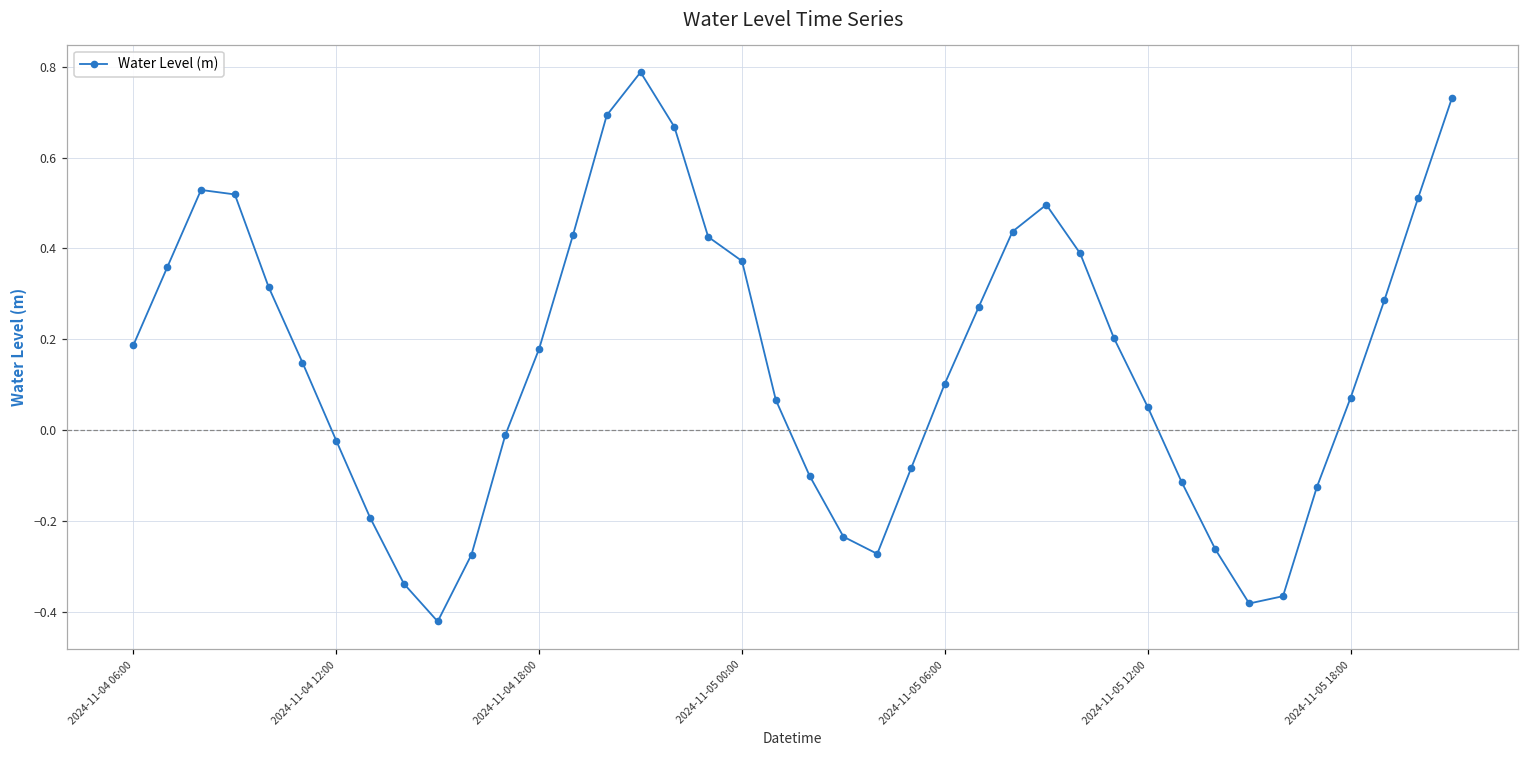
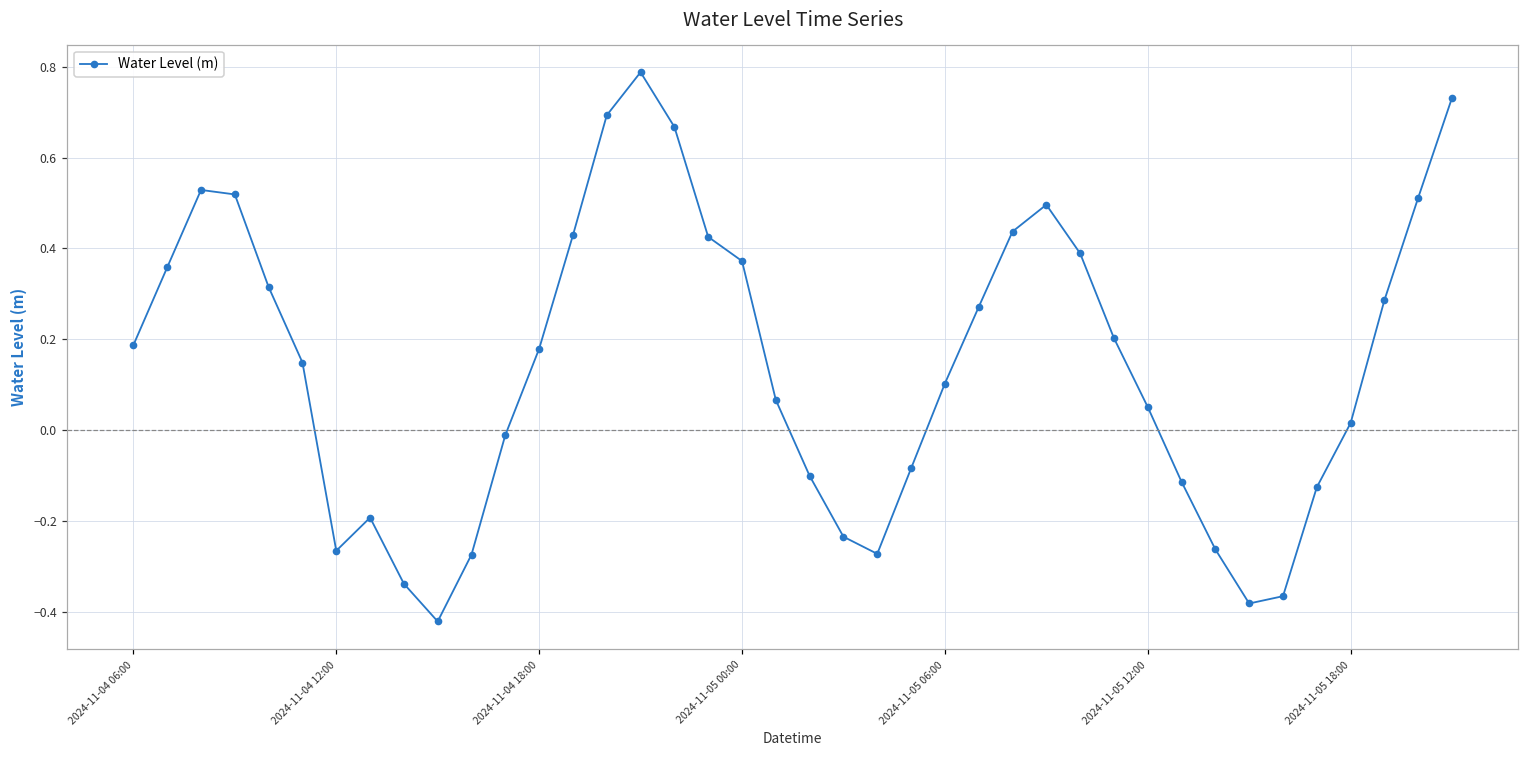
2024-11-04 12:00: -0.02 -> -0.27
2024-11-05 18:00: 0.07 -> 0.02
